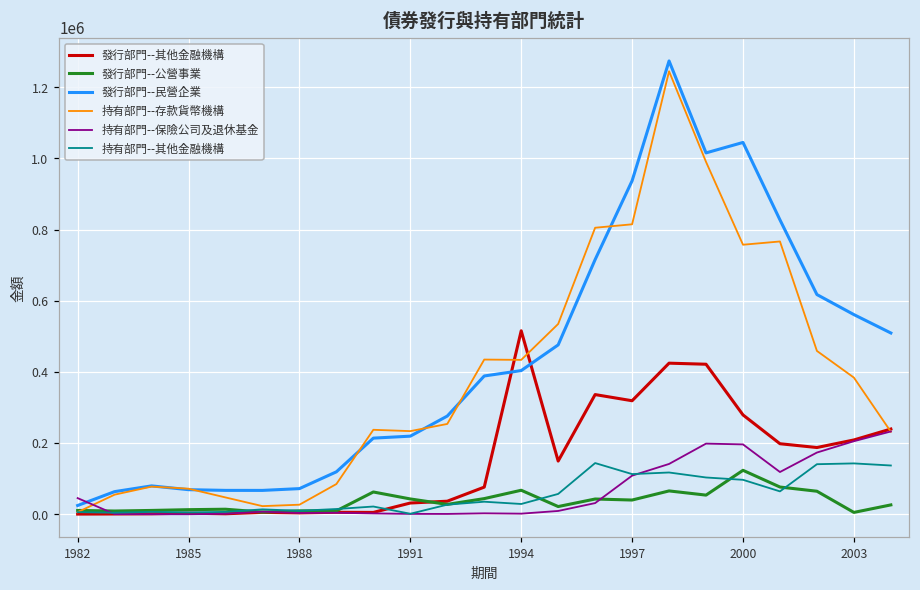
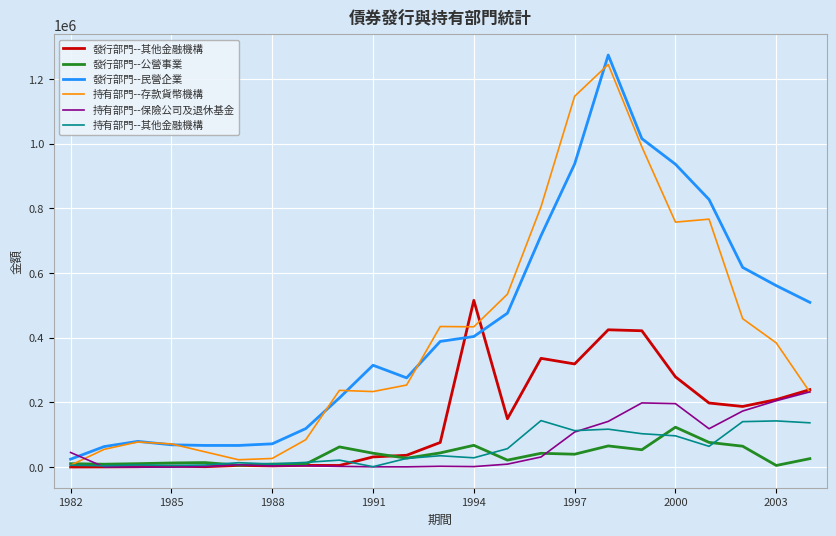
發行部門--民營企業, 1991: 220000 -> 320000
持有部門--存款貨幣機構, 1997: 820000 -> 1150000
發行部門--民營企業, 2000: 1050000 -> 940000
